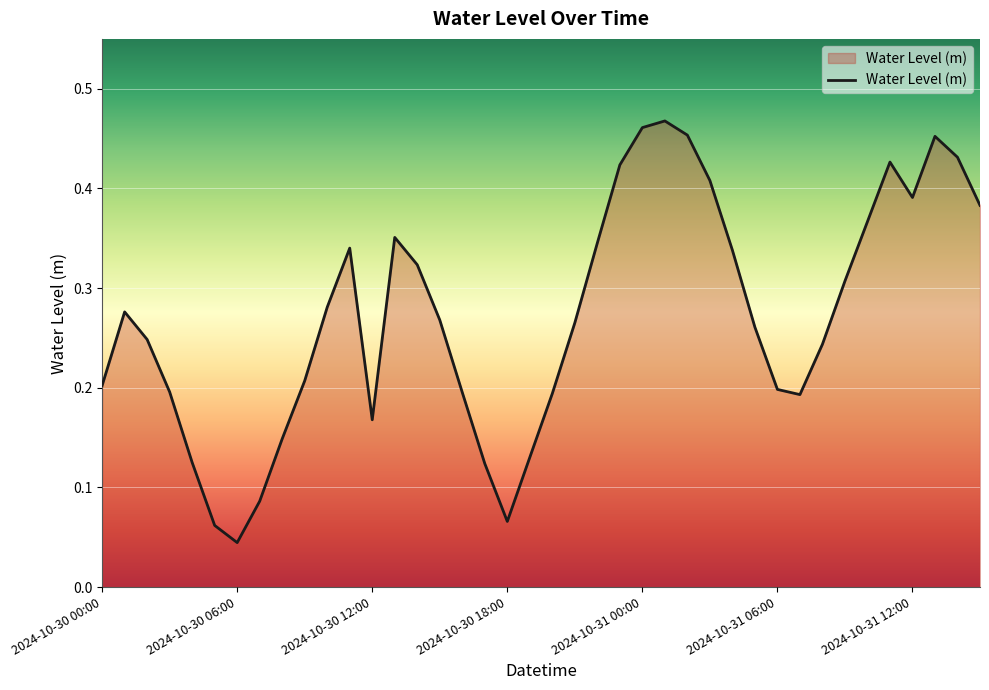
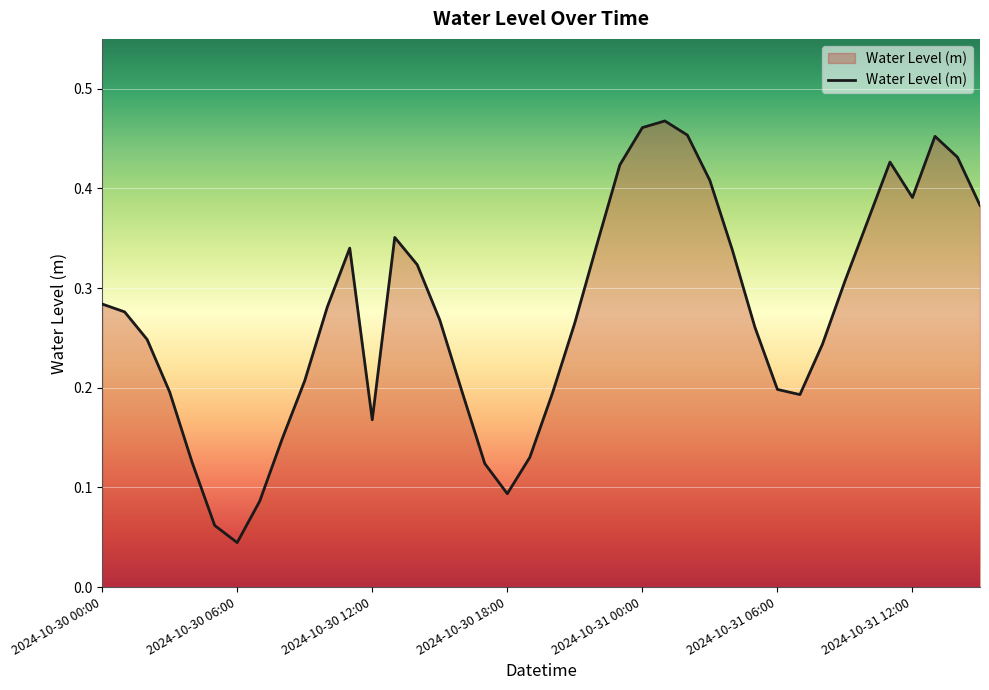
2024-10-30 00:00: 0.20 -> 0.28
2024-10-30 18:00: 0.07 -> 0.09
